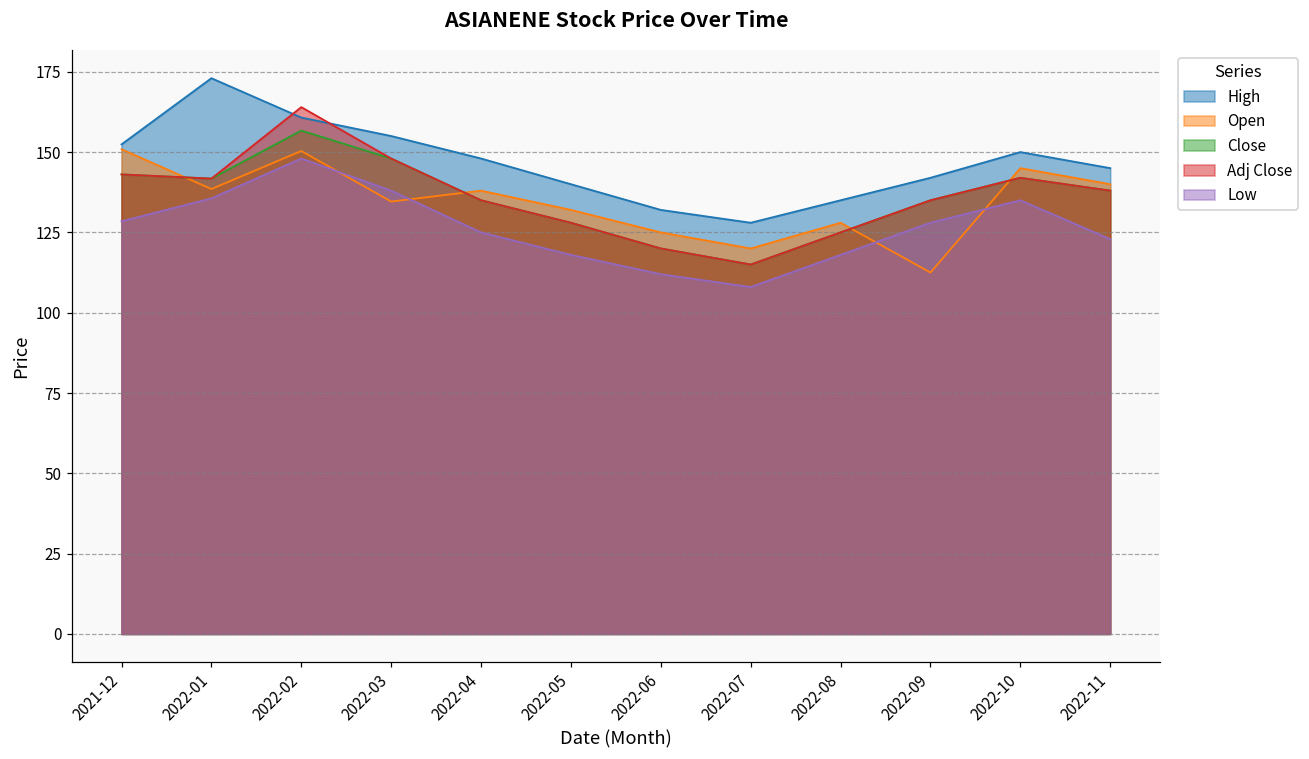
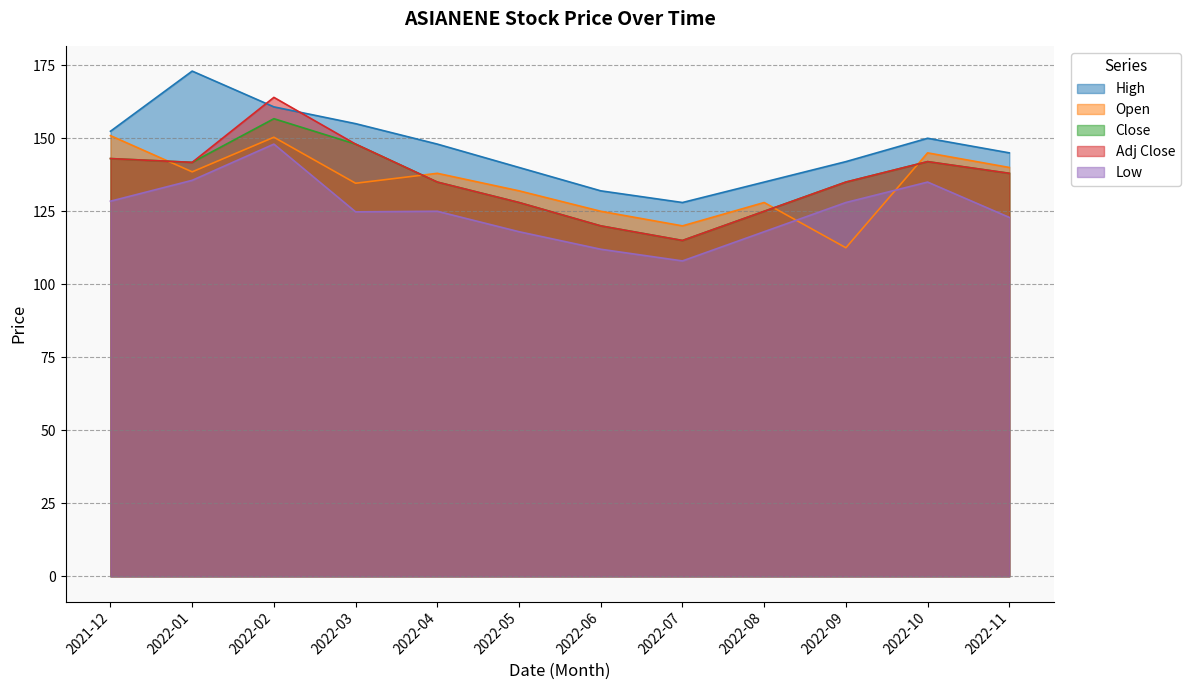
Low, 2022-03: 138 -> 125
